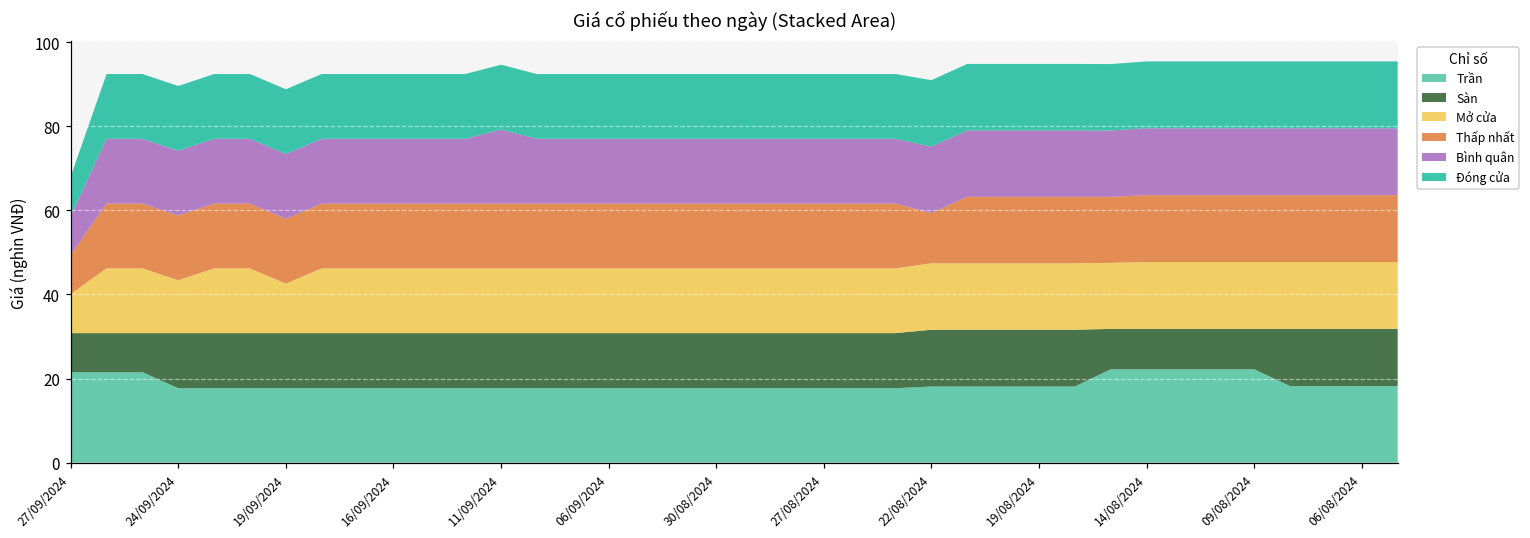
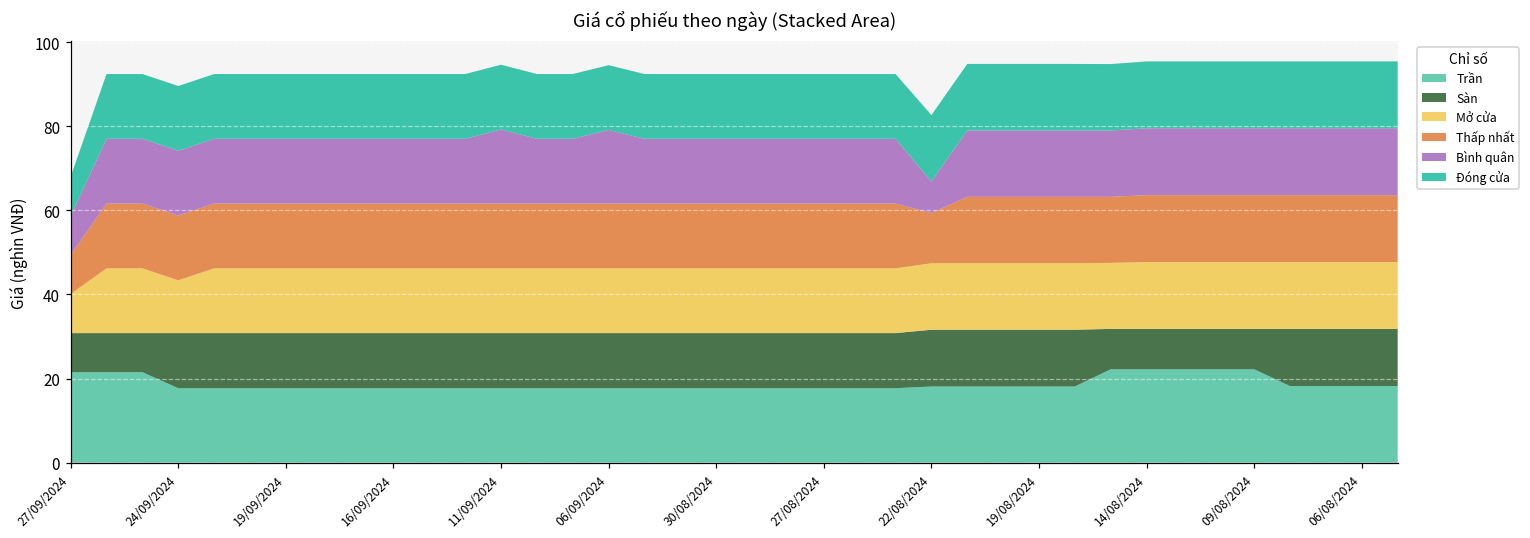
Mở cửa, 19/09/2024: 12 -> 15
Bình quân, 06/09/2024: 15 -> 18
Bình quân, 22/08/2024: 16 -> 8
